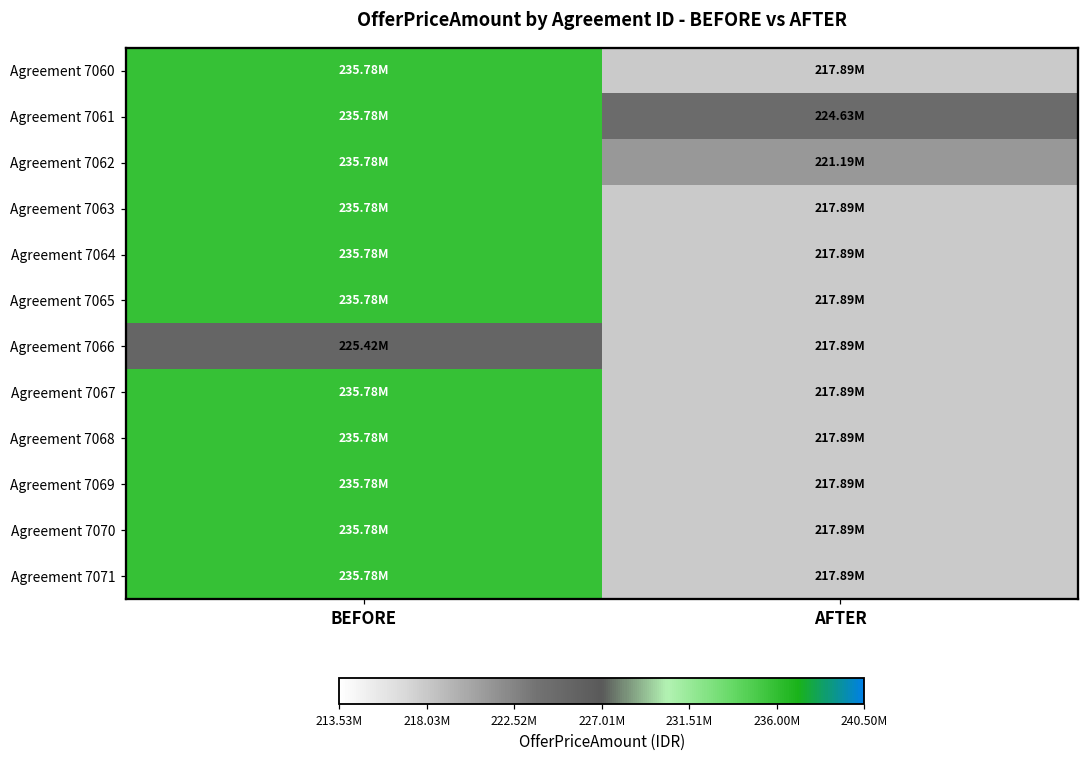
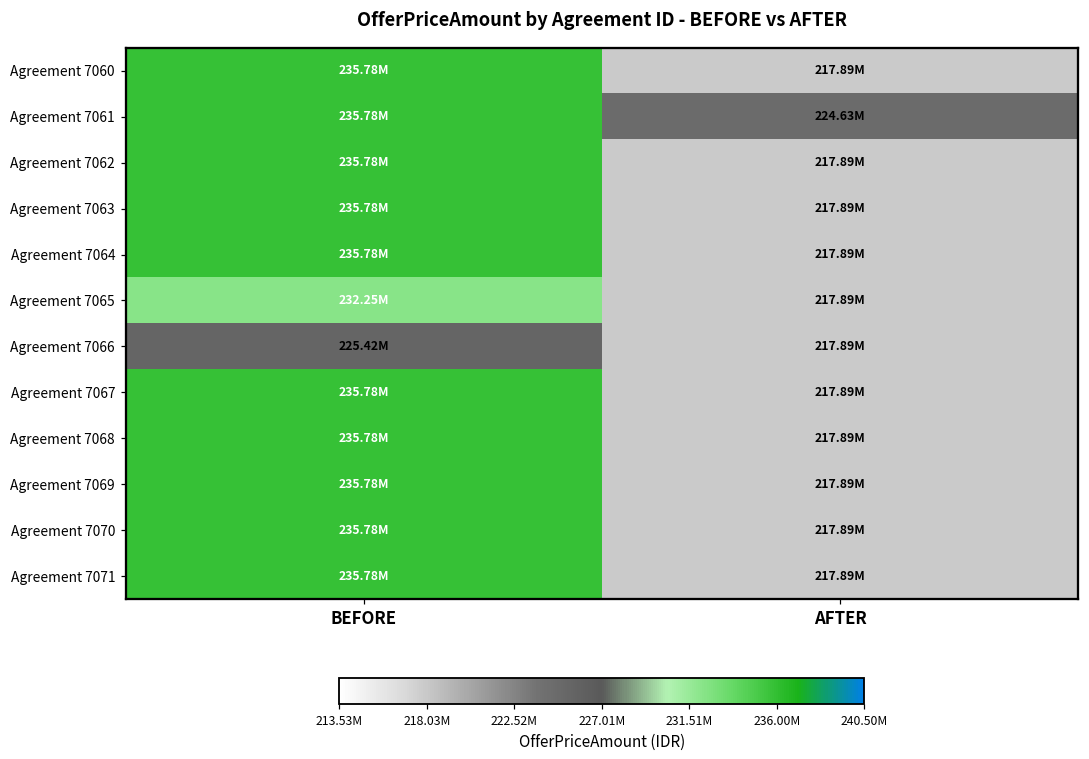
Agreement 7062, AFTER: 221.19M -> 217.89M
Agreement 7065, BEFORE: 235.78M -> 232.25M
